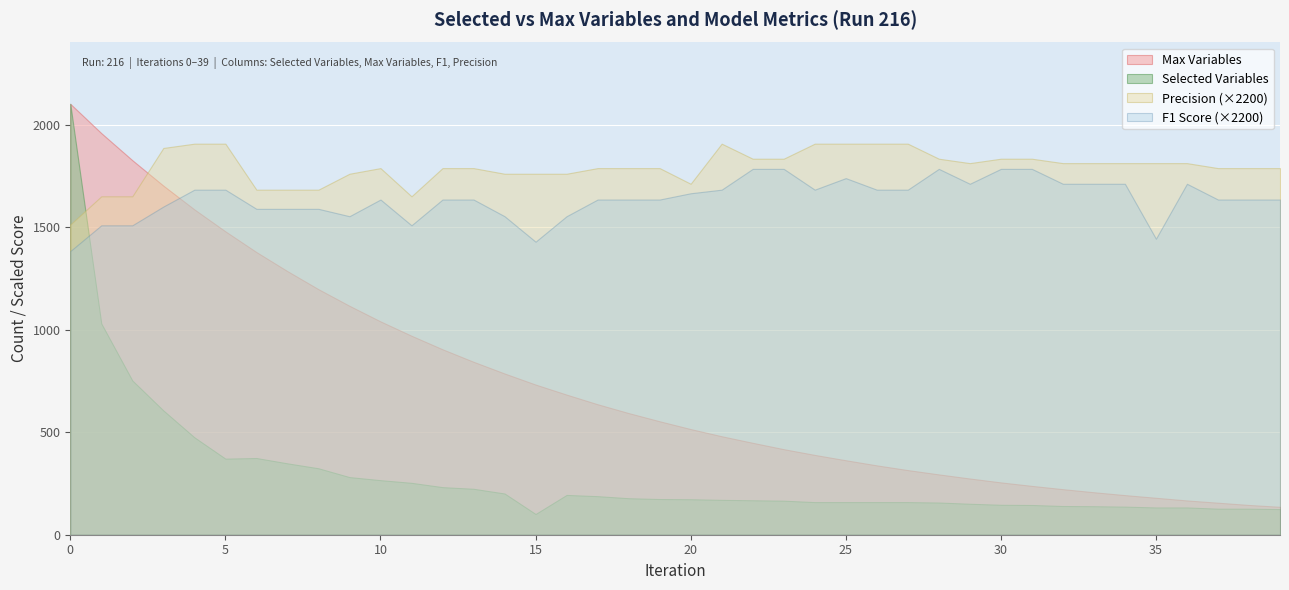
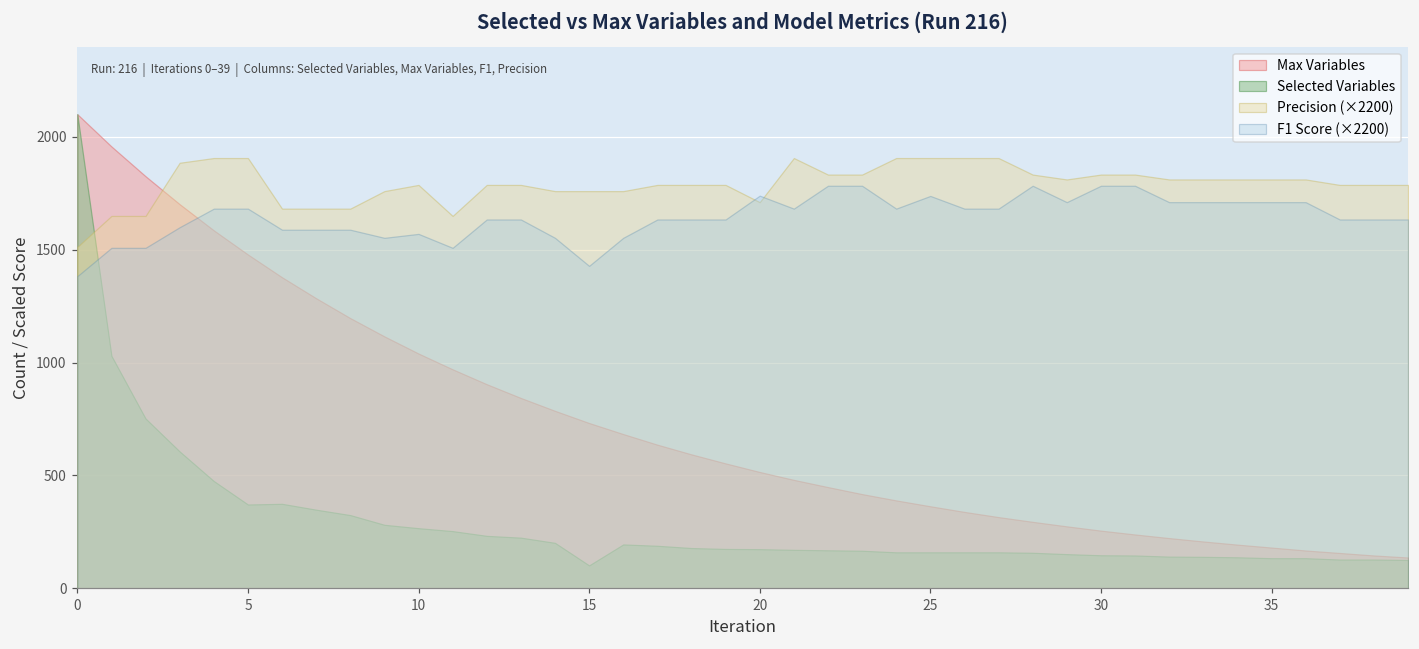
F1 Score (×2200), 10: 1630 -> 1570
F1 Score (×2200), 20: 1660 -> 1740
F1 Score (×2200), 35: 1440 -> 1710
